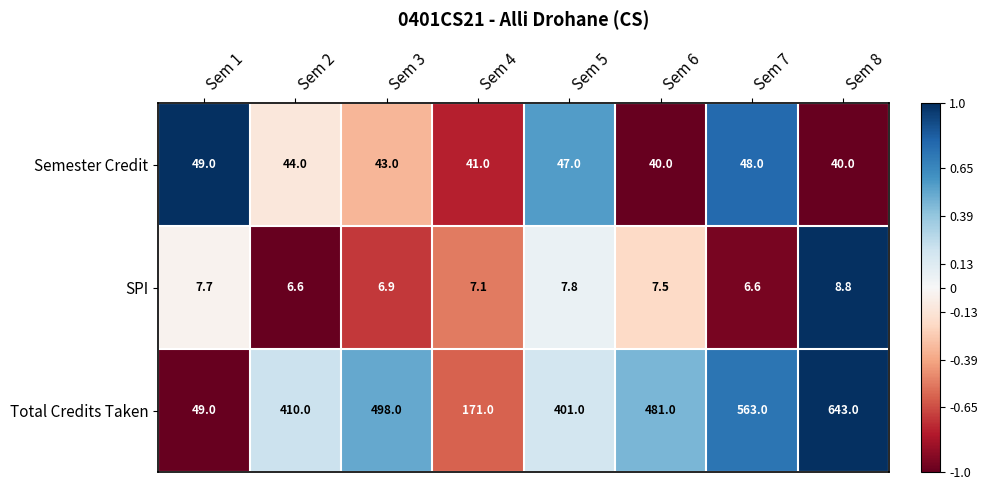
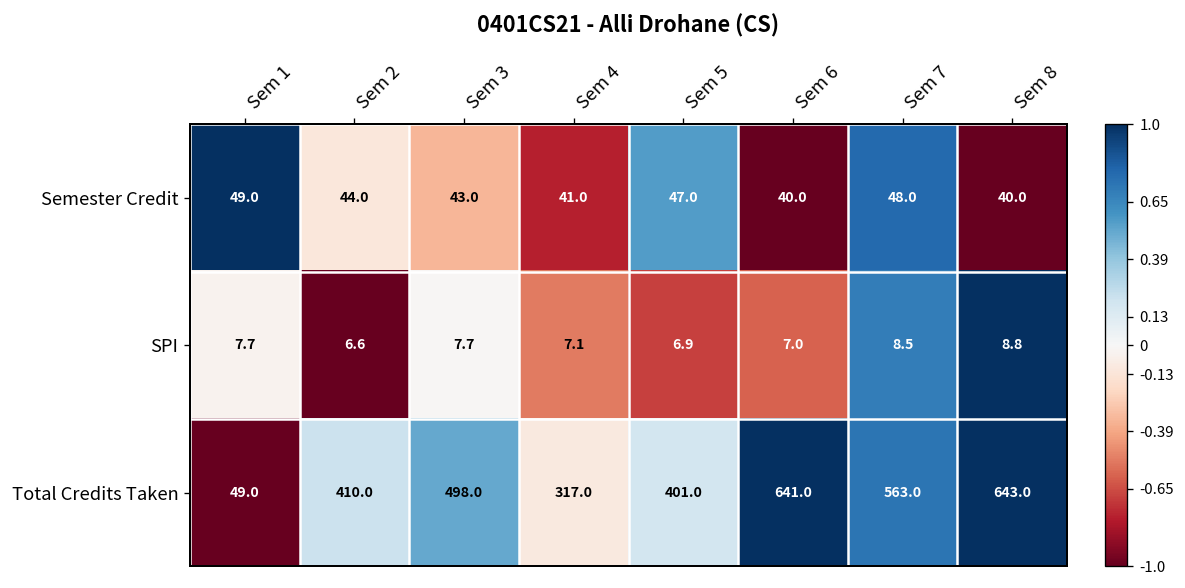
SPI, Sem 3: 6.9 -> 7.7
SPI, Sem 5: 7.8 -> 6.9
SPI, Sem 6: 7.5 -> 7.0
SPI, Sem 7: 6.6 -> 8.5
Total Credits Taken, Sem 4: 171.0 -> 317.0
Total Credits Taken, Sem 6: 481.0 -> 641.0
